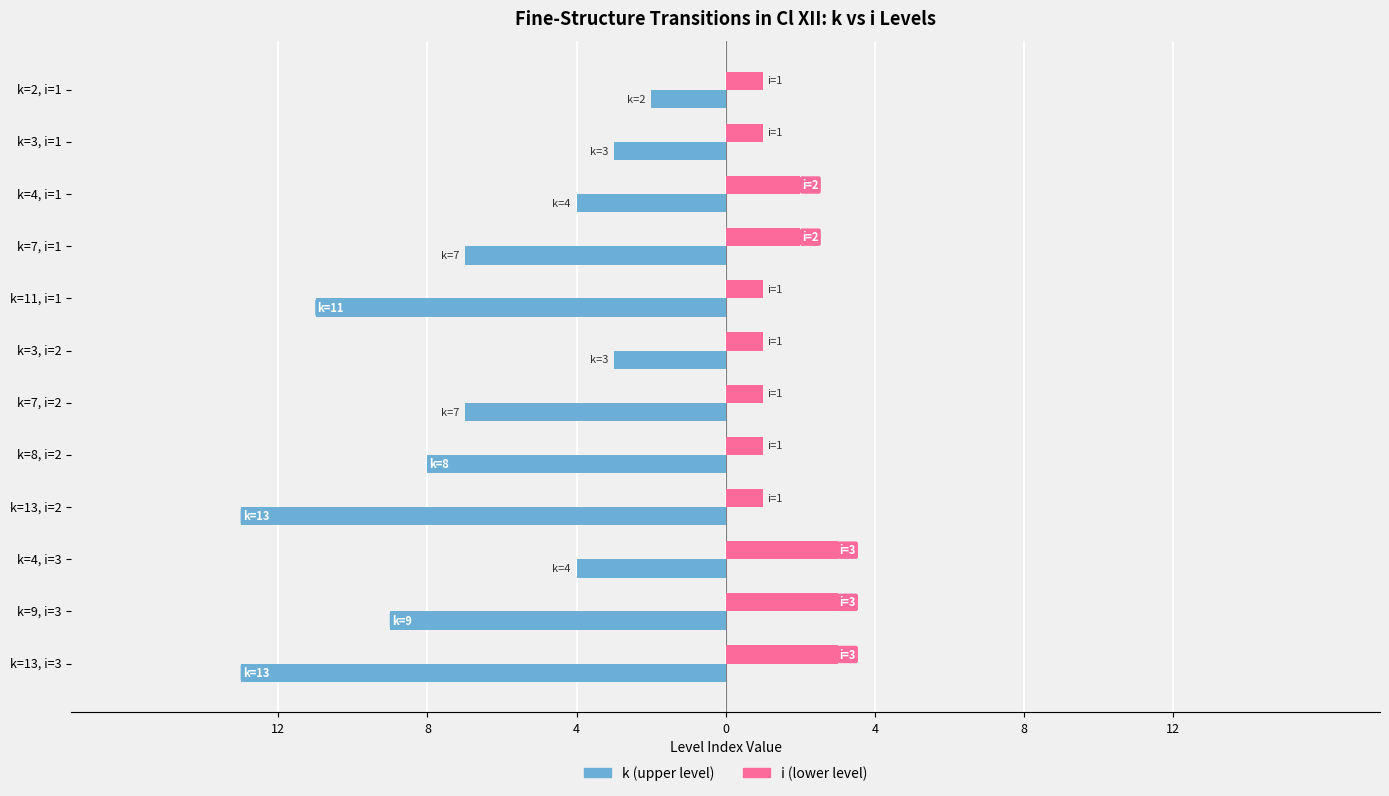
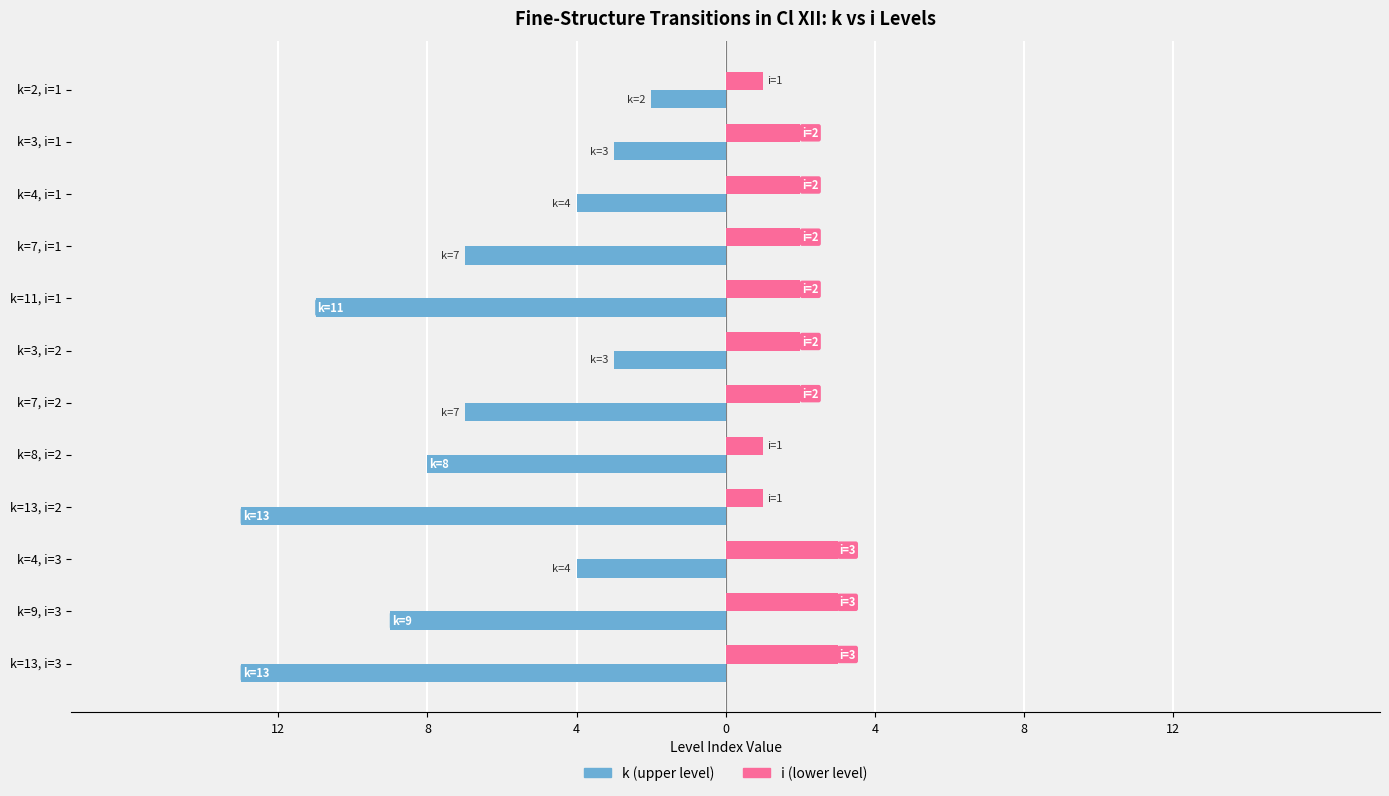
i (lower level), k=3, i=1: 1 -> 2
i (lower level), k=11, i=1: 1 -> 2
i (lower level), k=3, i=2: 1 -> 2
i (lower level), k=7, i=2: 1 -> 2
